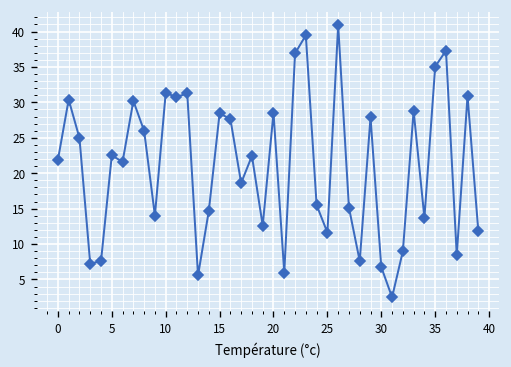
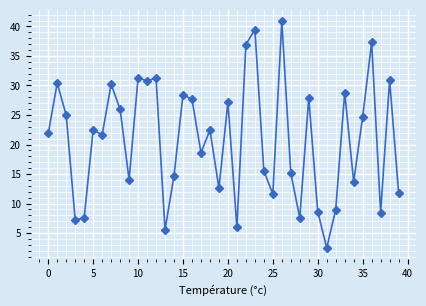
20: 29 -> 27
30: 7 -> 9
35: 35 -> 25
